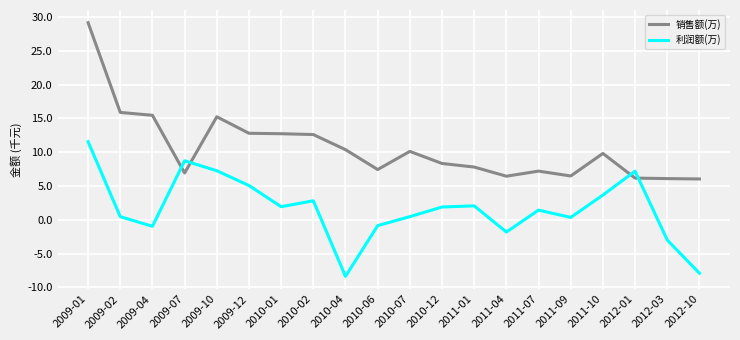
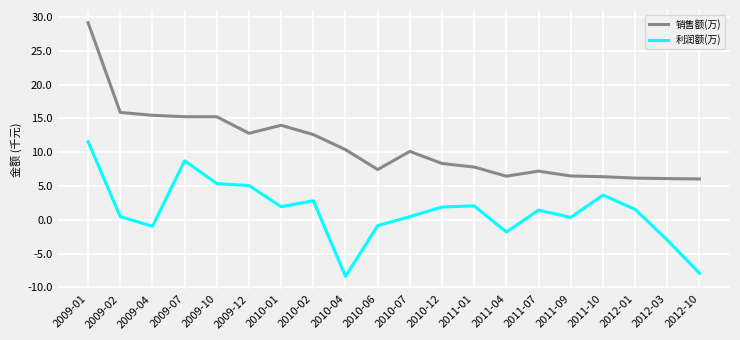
销售额(万), 2009-07: 7 -> 15
利润额(万), 2009-10: 7 -> 5
销售额(万), 2010-01: 13 -> 14
销售额(万), 2011-10: 10 -> 6
利润额(万), 2012-01: 7 -> 2
